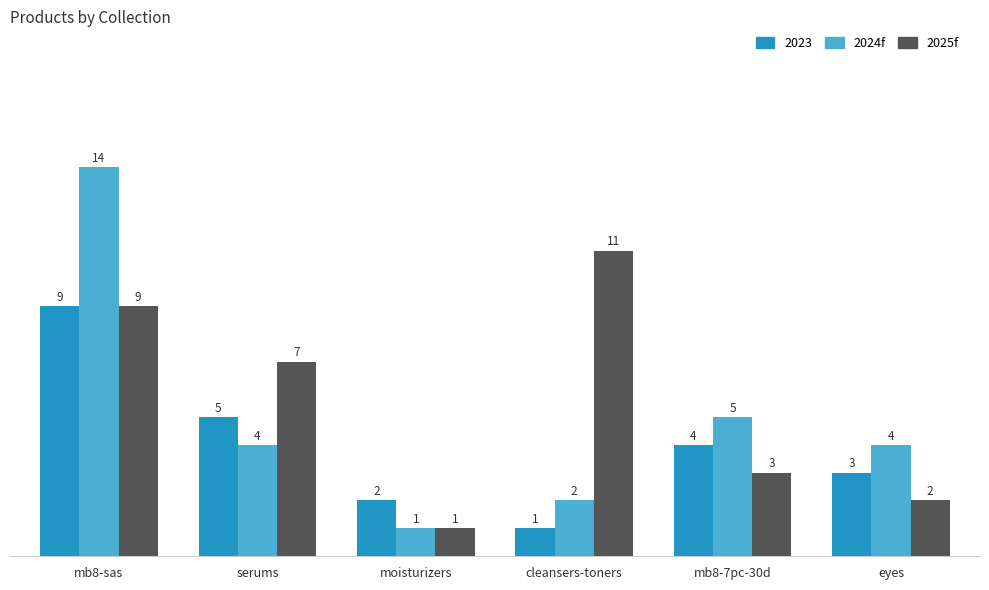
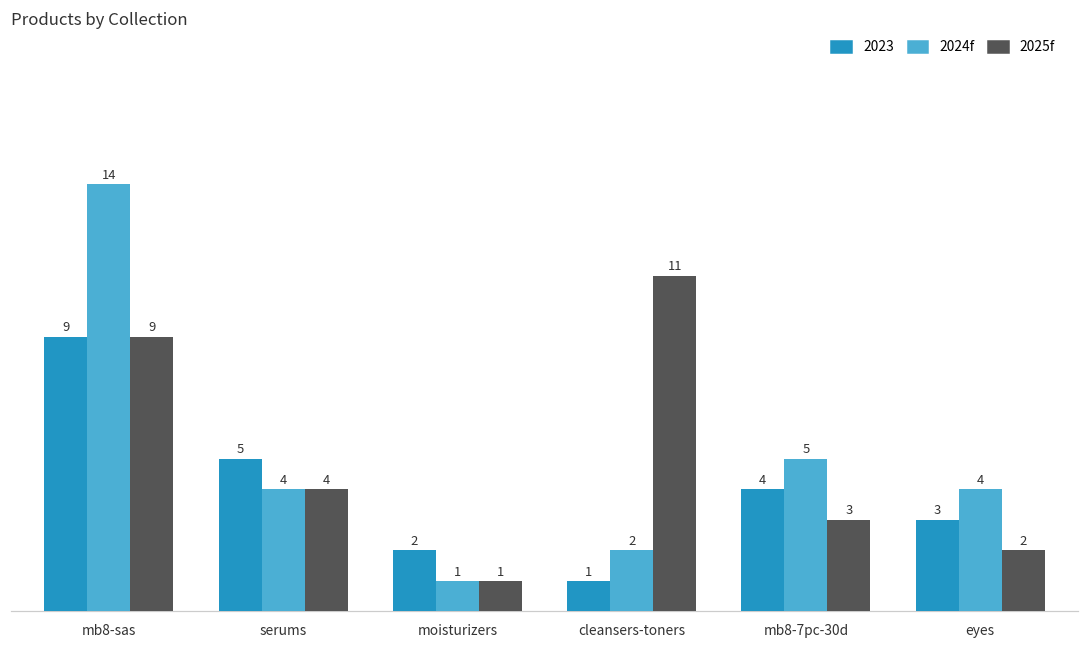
2025f, serums: 7 -> 4
